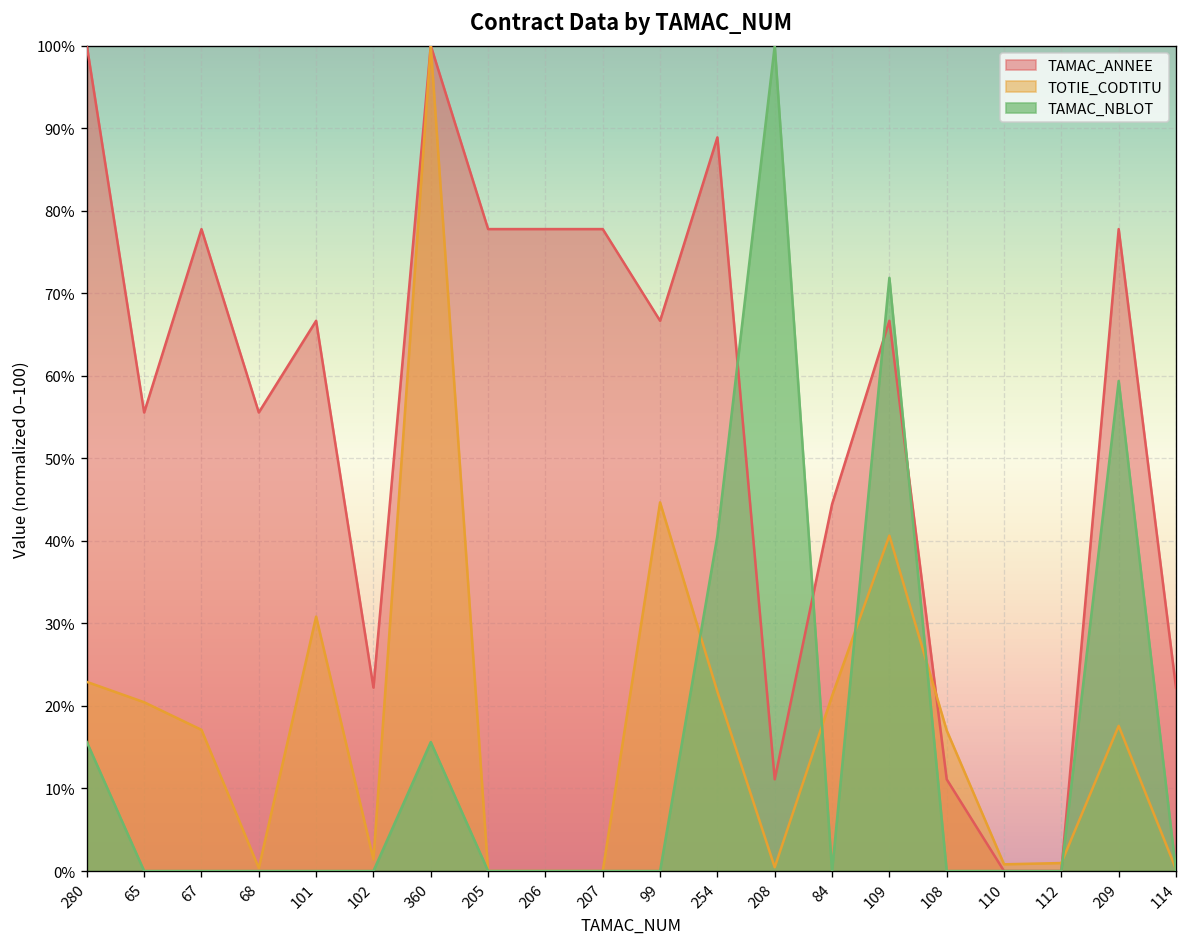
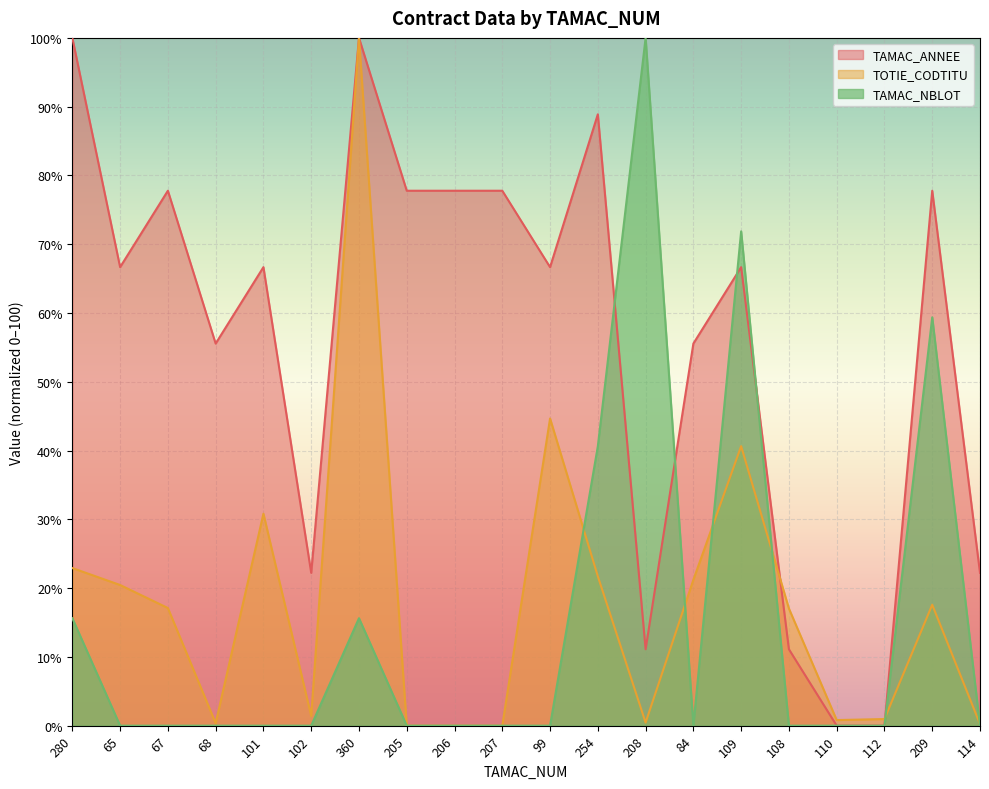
TAMAC_ANNEE, 65: 56% -> 67%
TAMAC_ANNEE, 84: 44% -> 56%
